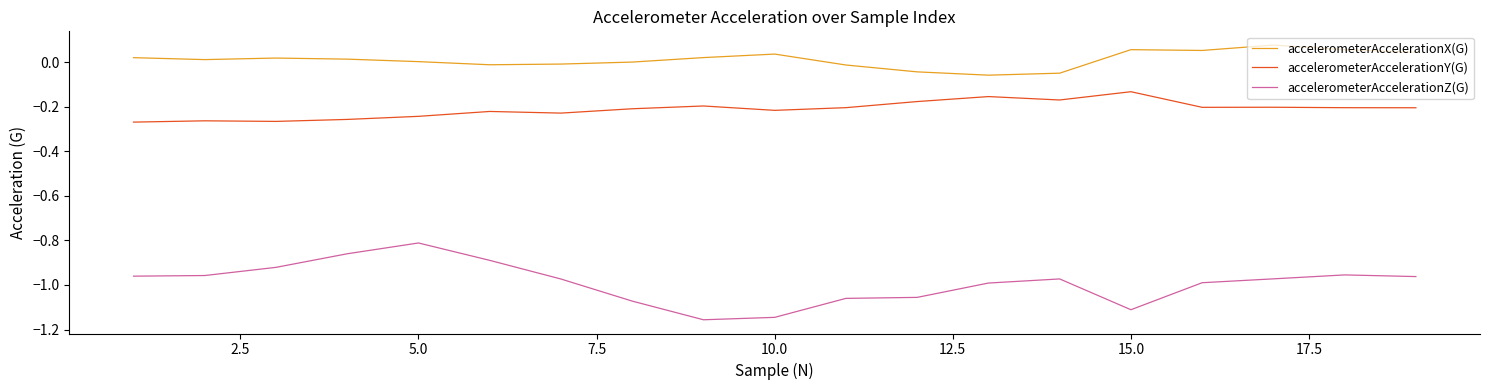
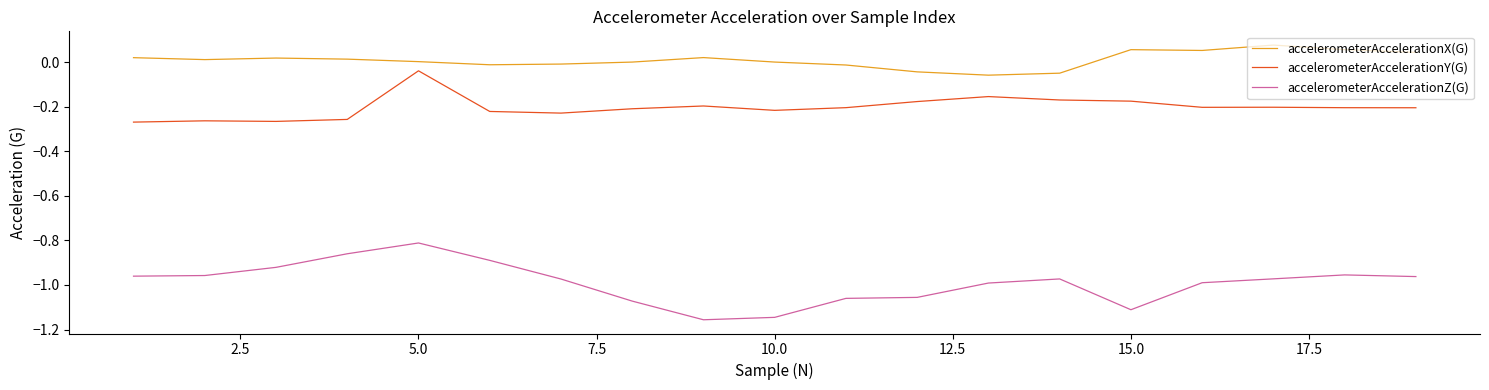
accelerometerAccelerationY(G), 5.0: -0.24 -> -0.04
accelerometerAccelerationX(G), 10.0: 0.04 -> 0.00
accelerometerAccelerationY(G), 15.0: -0.13 -> -0.17
